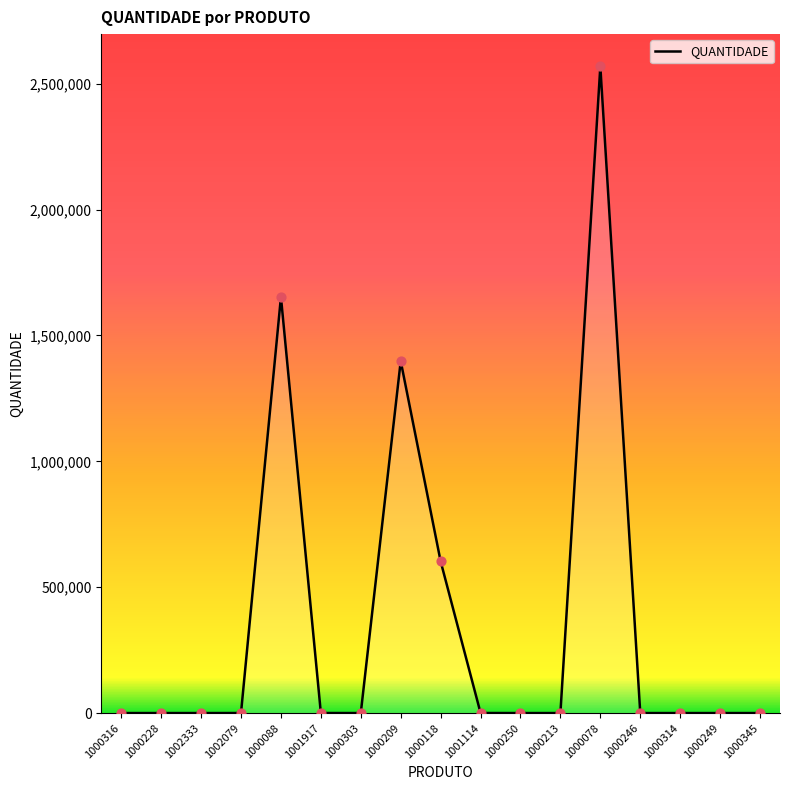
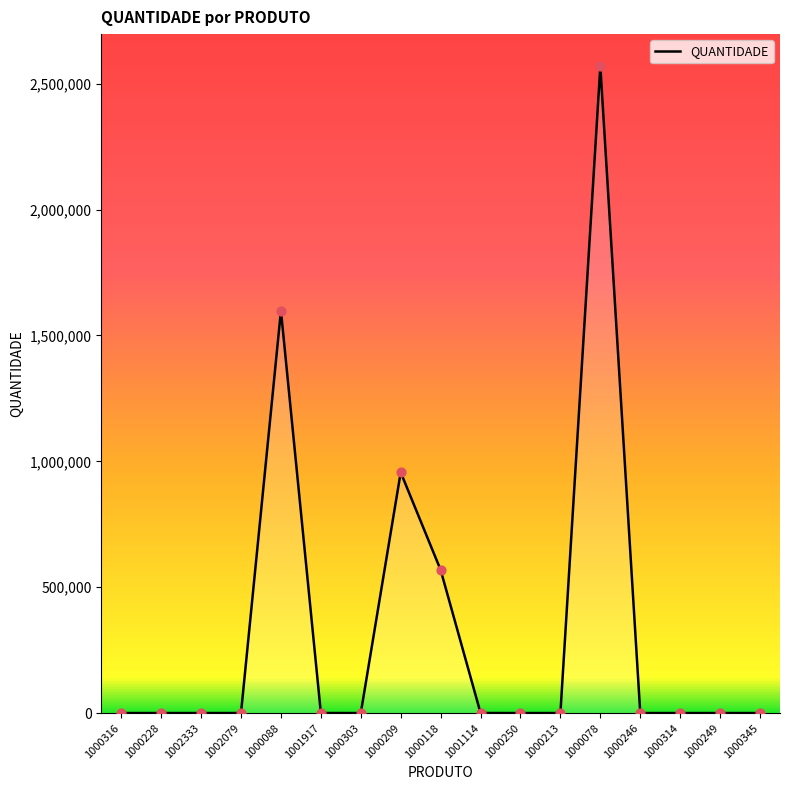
1000088: 1,650,000 -> 1,600,000
1000209: 1,400,000 -> 960,000
1000118: 600,000 -> 570,000
